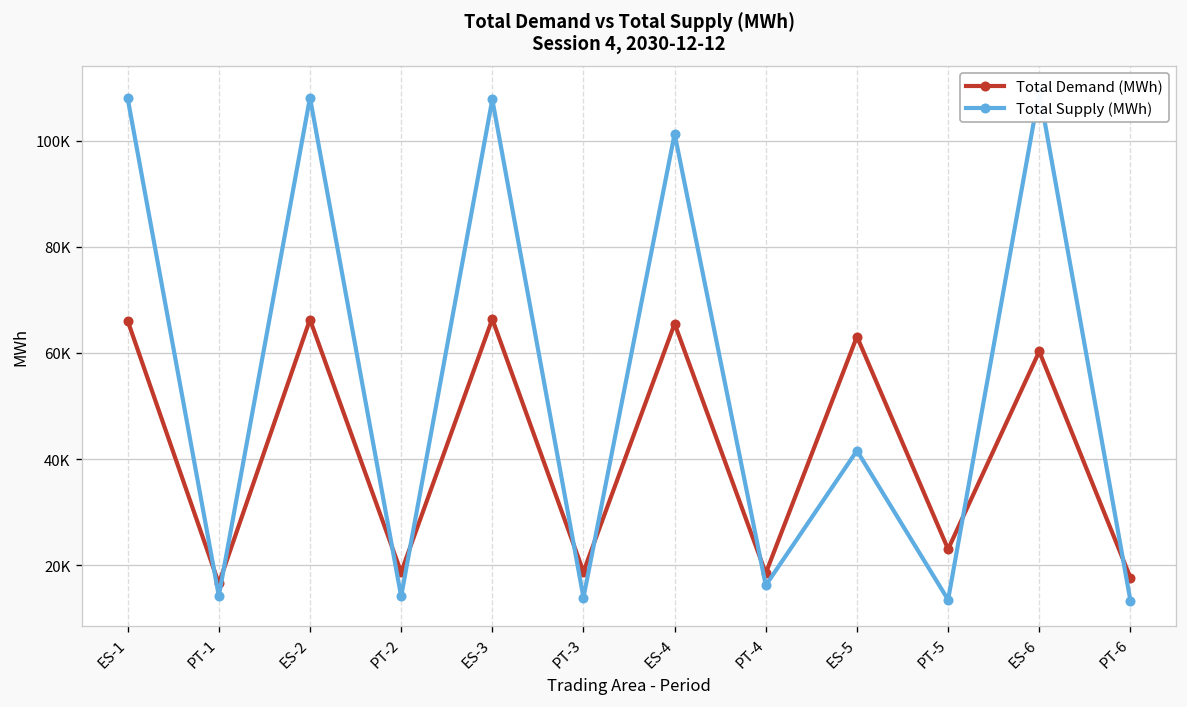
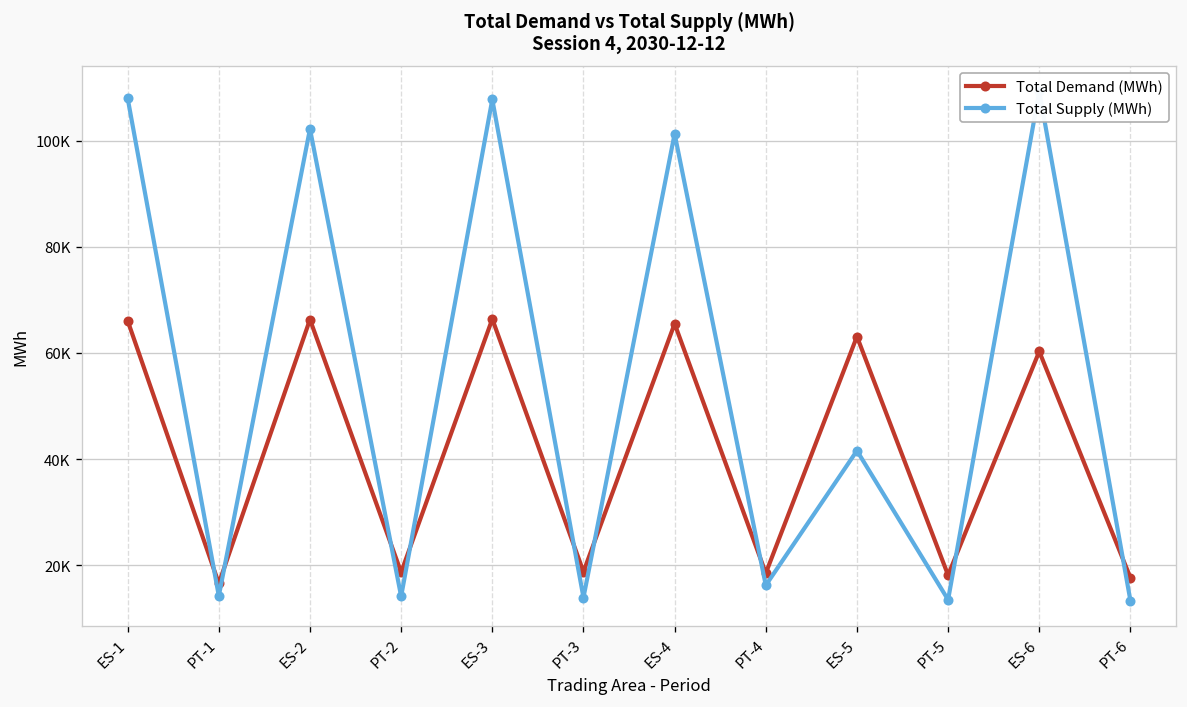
Total Supply (MWh), ES-2: 108000 -> 102000
Total Demand (MWh), PT-5: 23000 -> 18000
